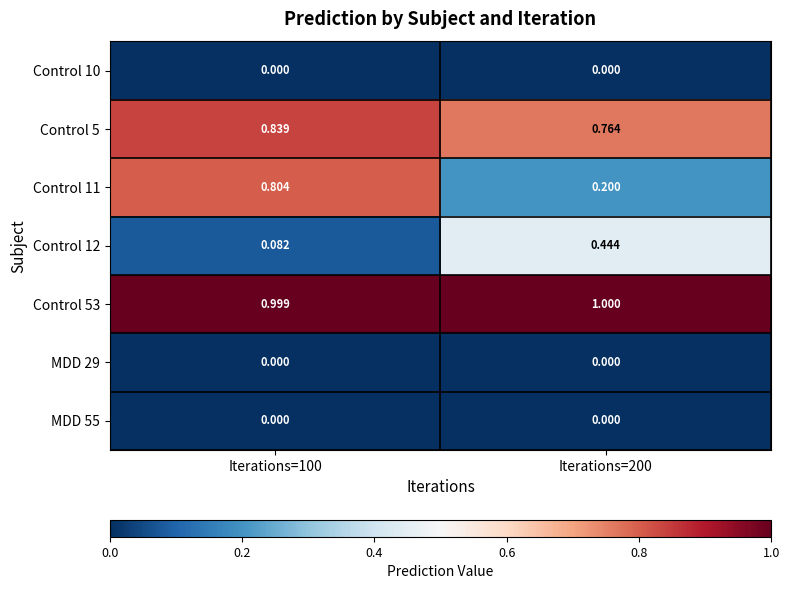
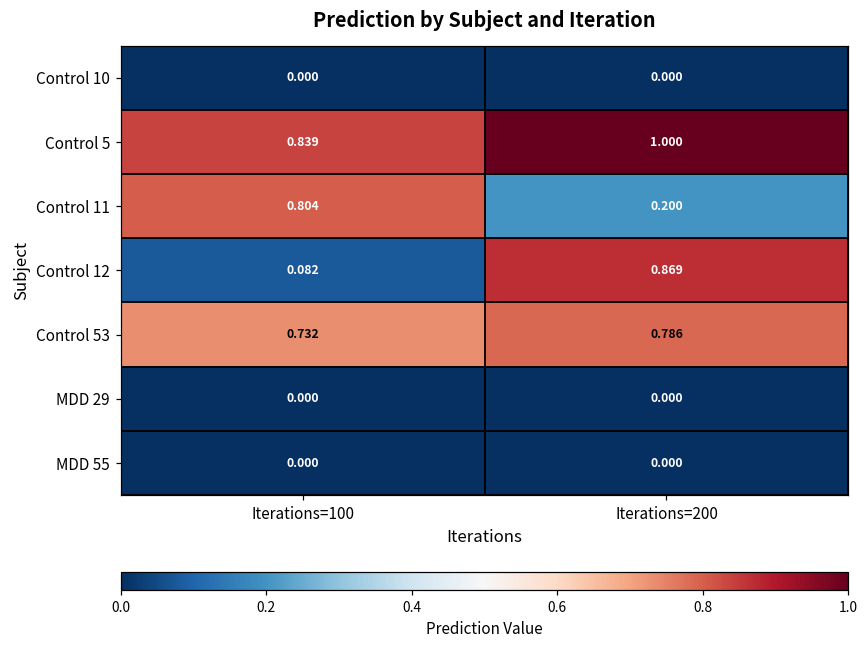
Control 5, Iterations=200: 0.764 -> 1.000
Control 12, Iterations=200: 0.444 -> 0.869
Control 53, Iterations=100: 0.999 -> 0.732
Control 53, Iterations=200: 1.000 -> 0.786
